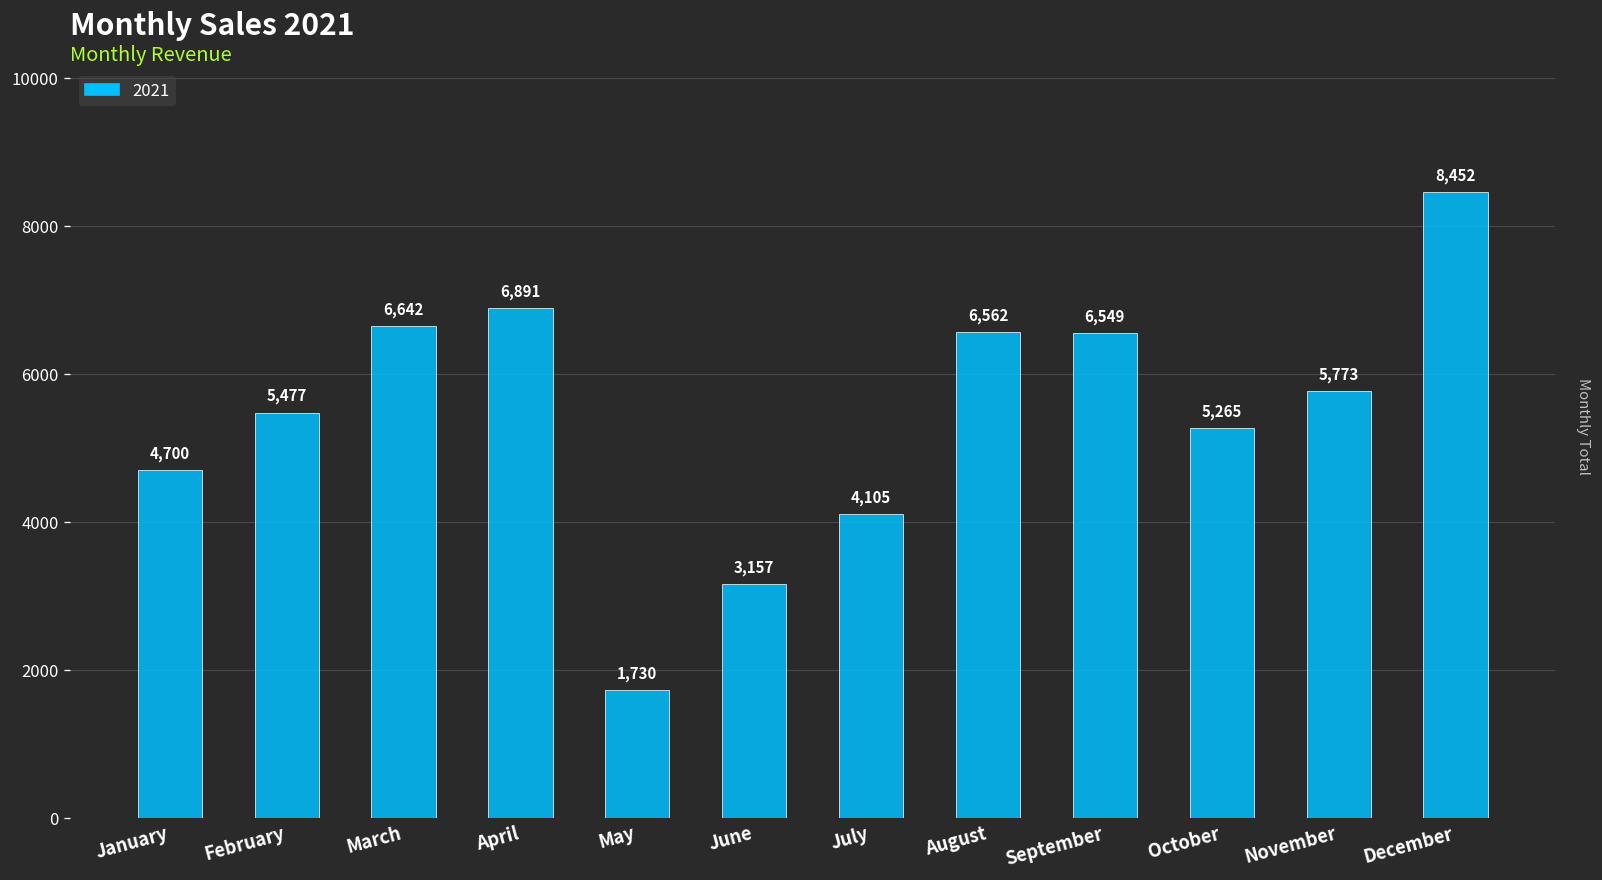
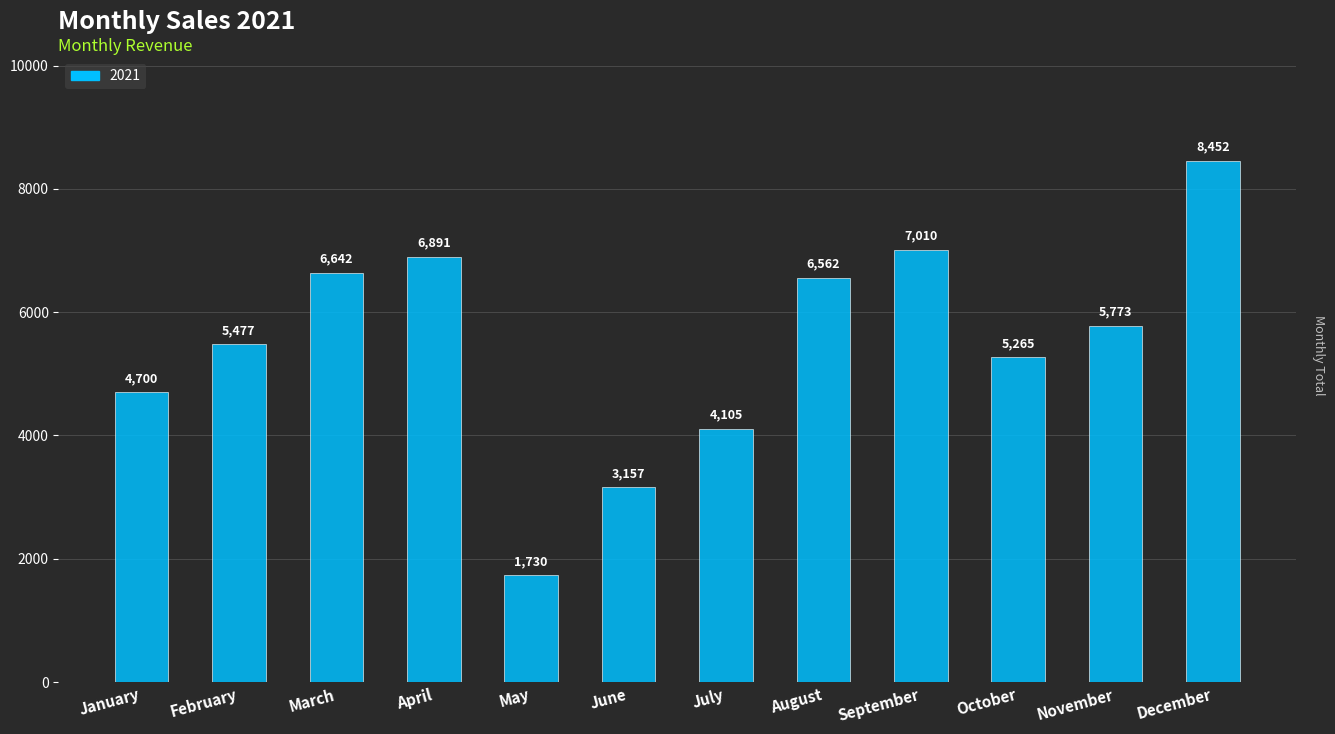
September: 6,549 -> 7,010
